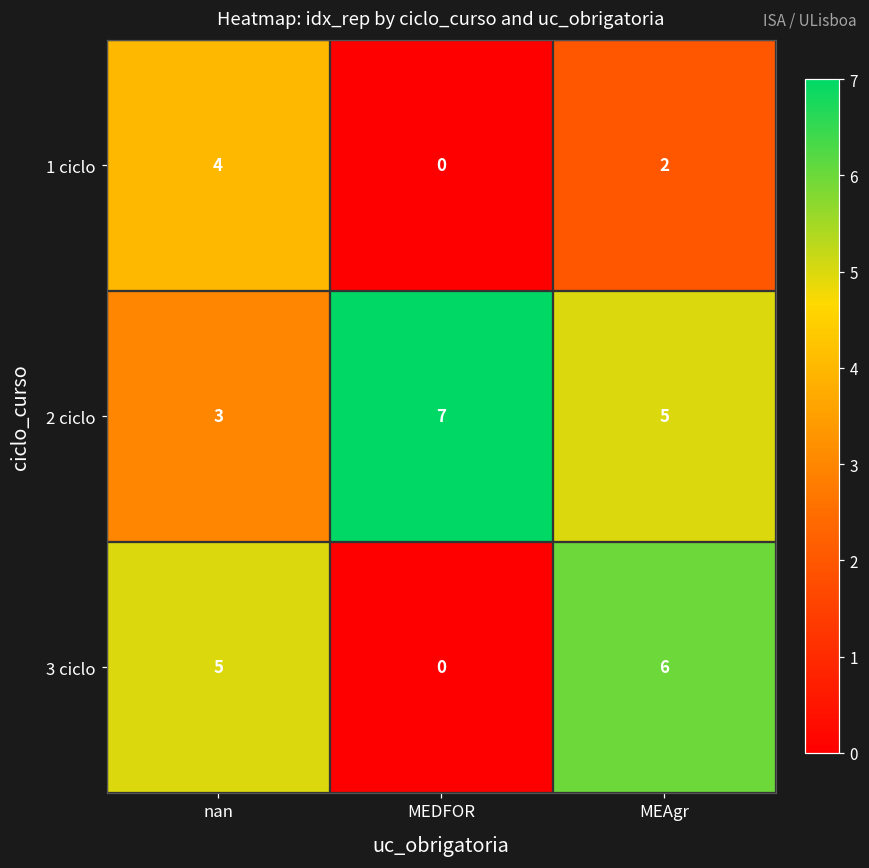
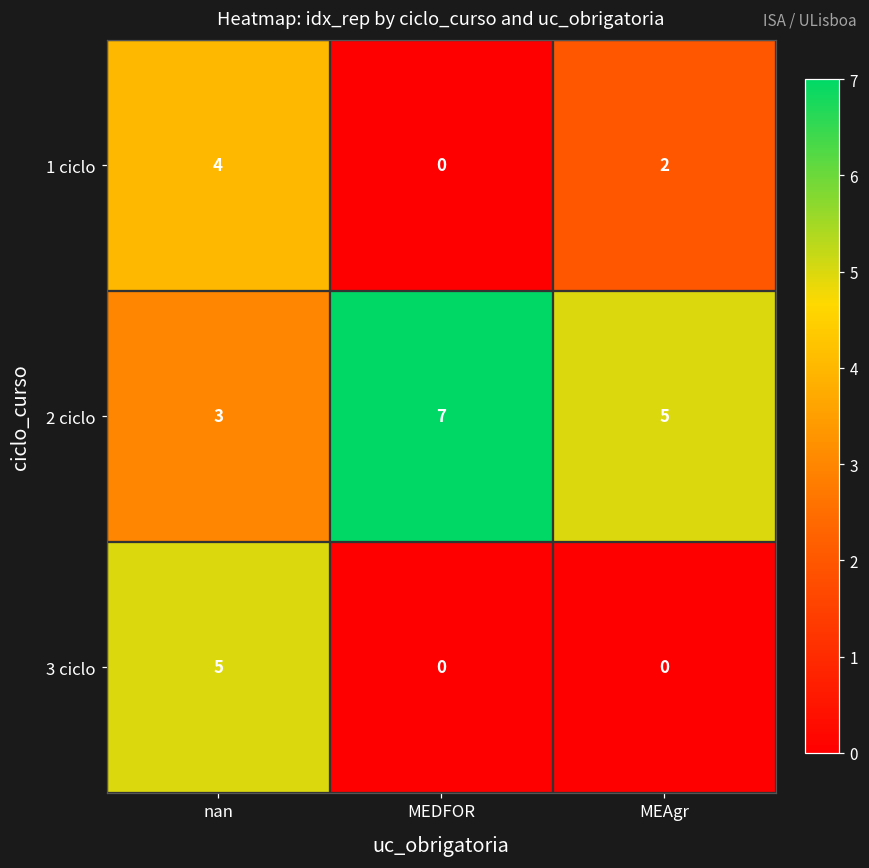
3 ciclo, MEAgr: 6 -> 0
